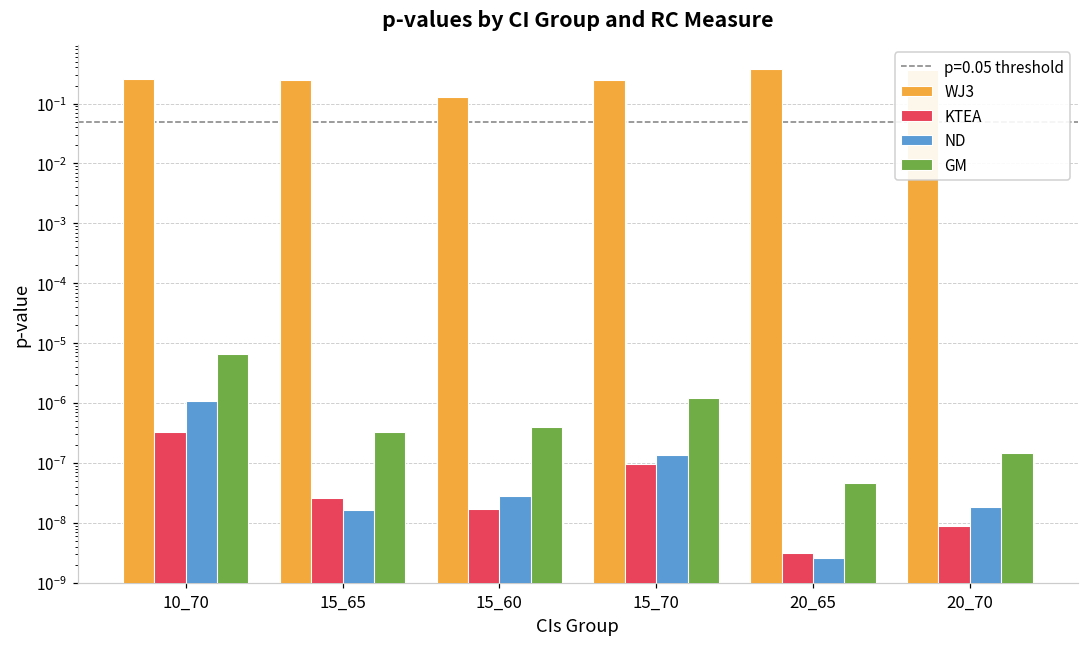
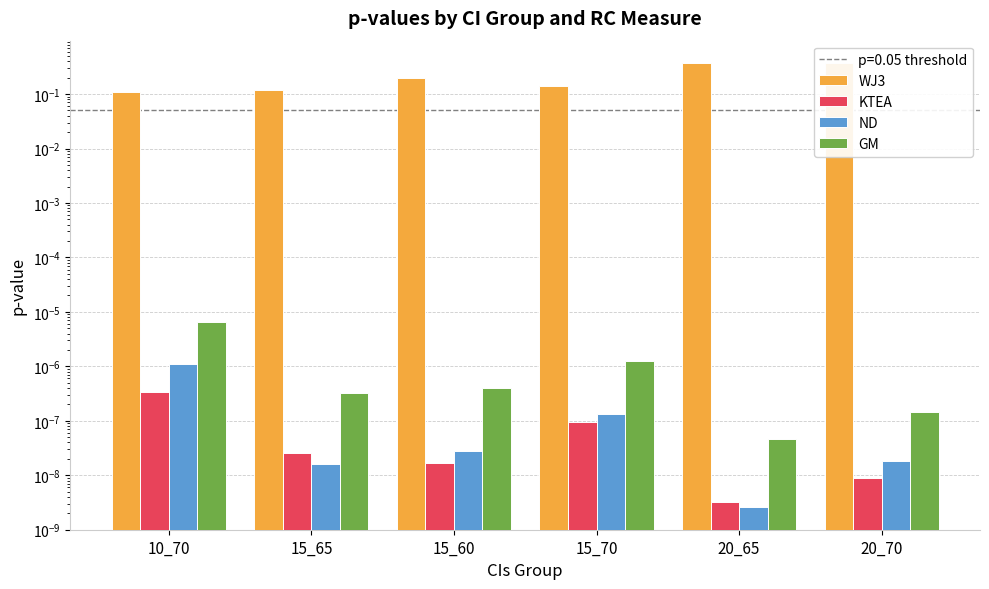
WJ3, 10_70: 0.3 -> 0.11
WJ3, 15_65: 0.2 -> 0.12
WJ3, 15_60: 0.13 -> 0.20
WJ3, 15_70: 0.2 -> 0.14
